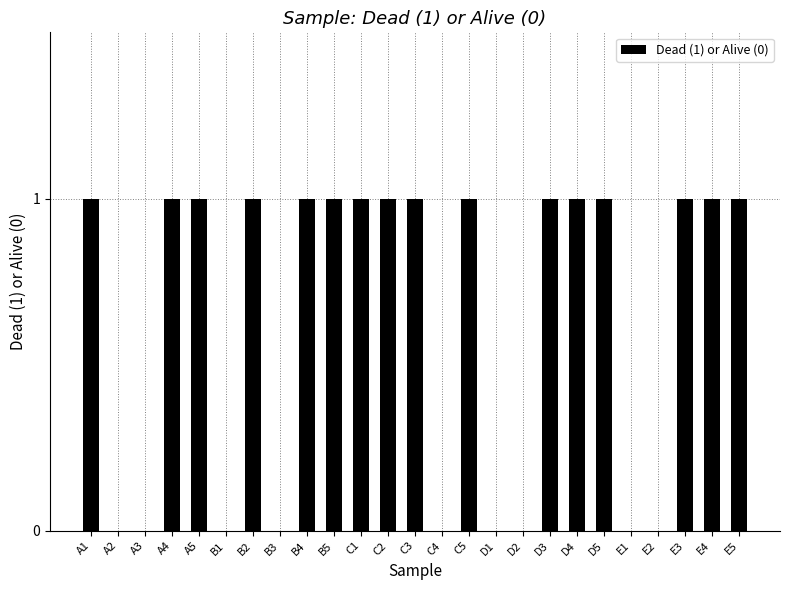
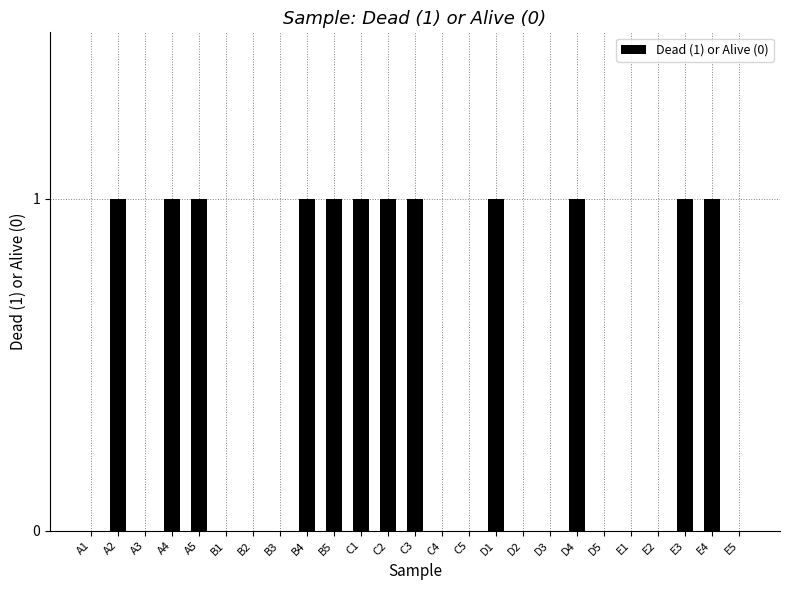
A1: 1 -> 0
A2: 0 -> 1
B2: 1 -> 0
C5: 1 -> 0
D1: 0 -> 1
D3: 1 -> 0
D5: 1 -> 0
E5: 1 -> 0
